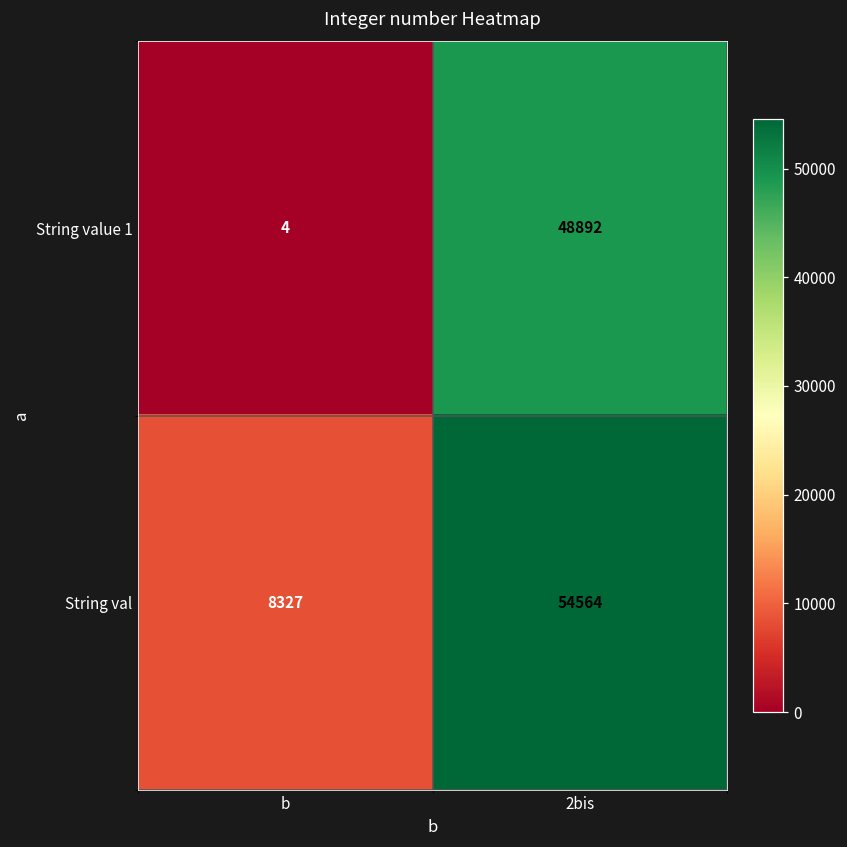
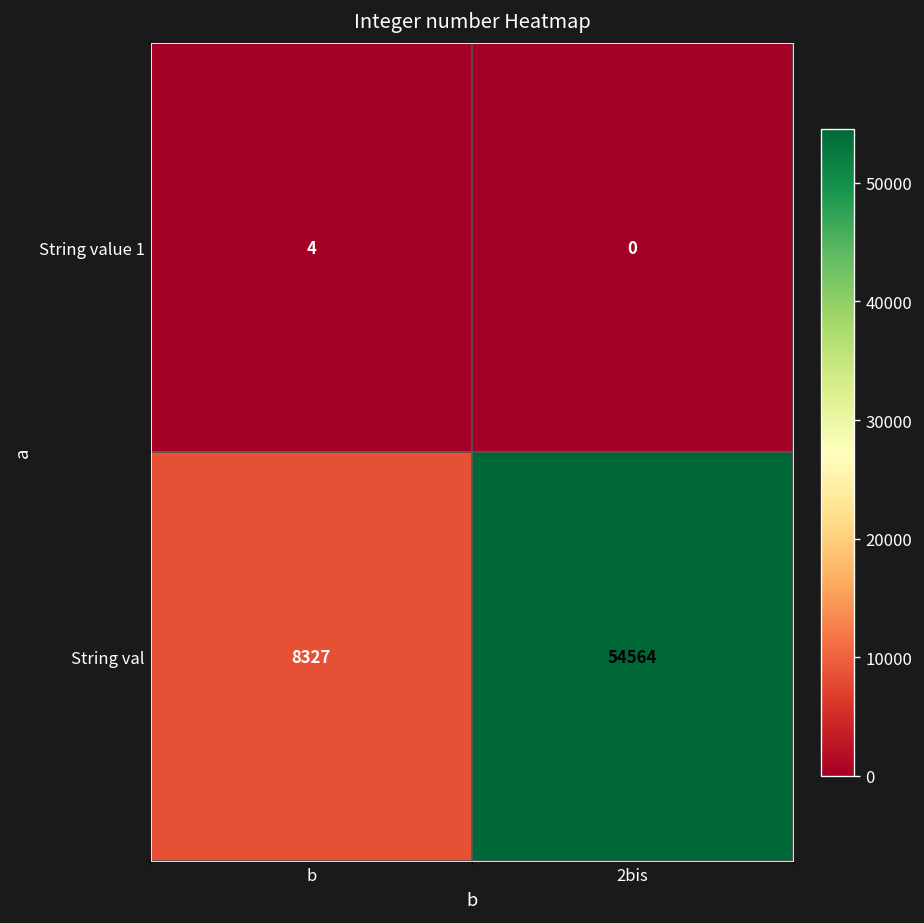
String value 1, 2bis: 48892 -> 0
